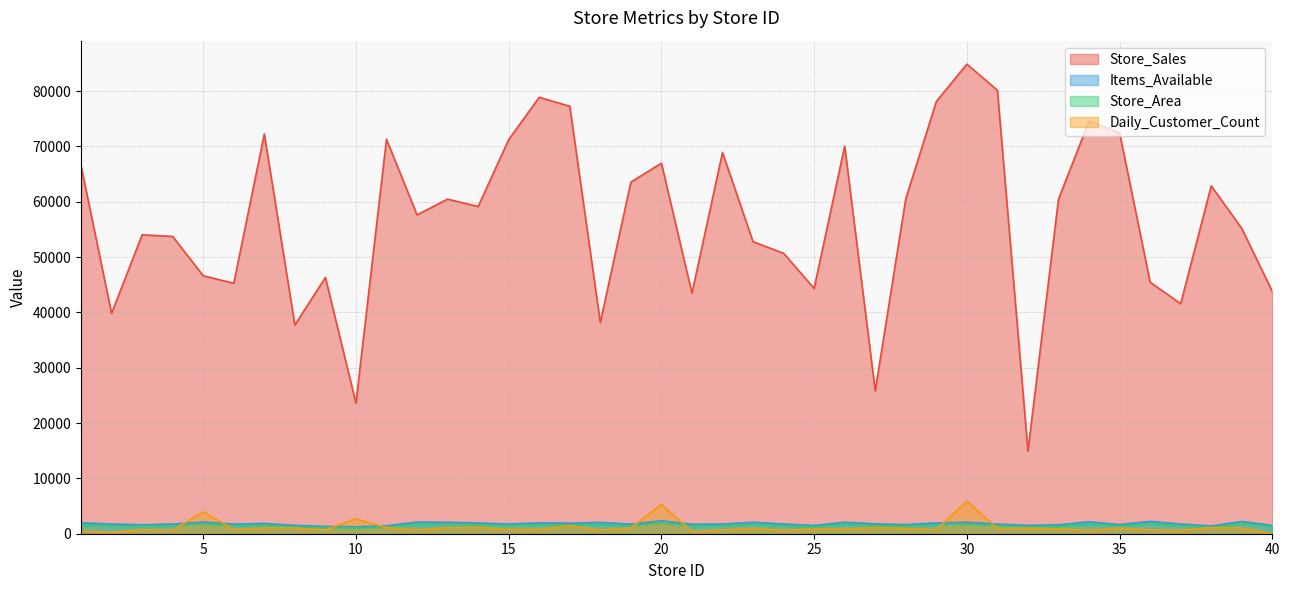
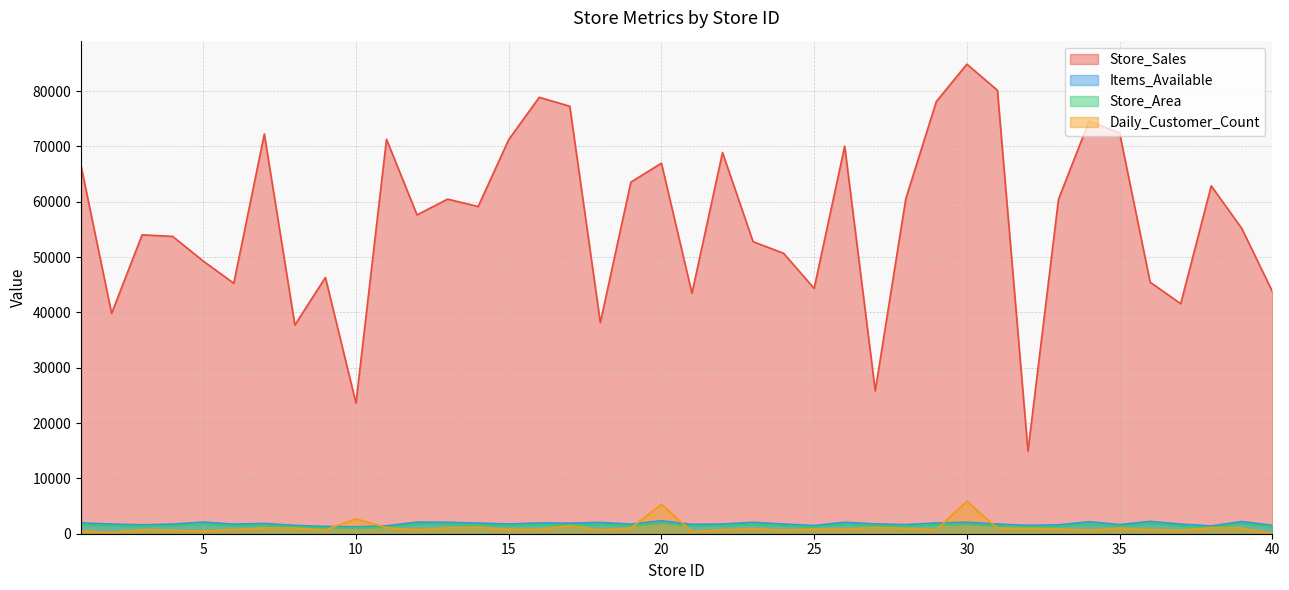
Store_Sales, 5: 47000 -> 49000
Daily_Customer_Count, 5: 4000 -> 0
